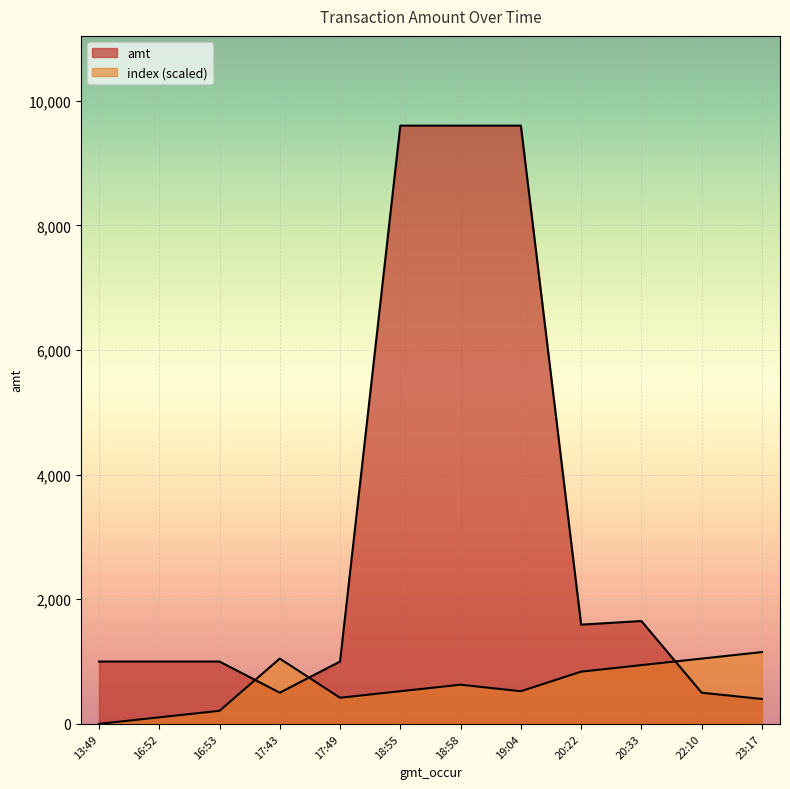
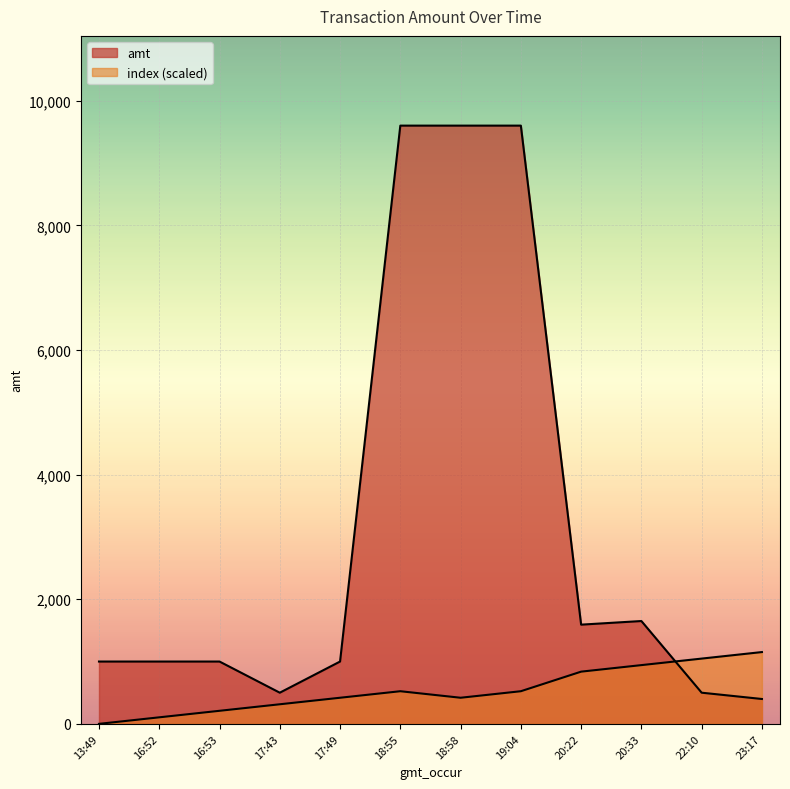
index (scaled), 17:43: 1,000 -> 300
index (scaled), 18:58: 600 -> 400
